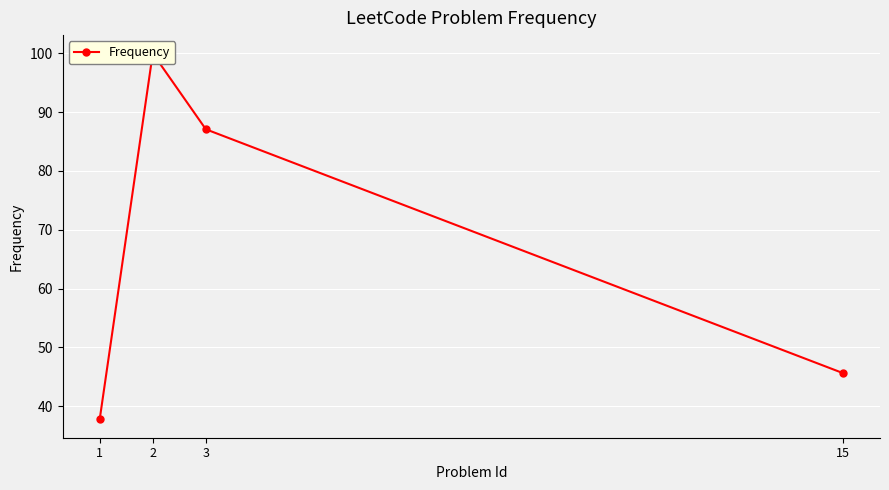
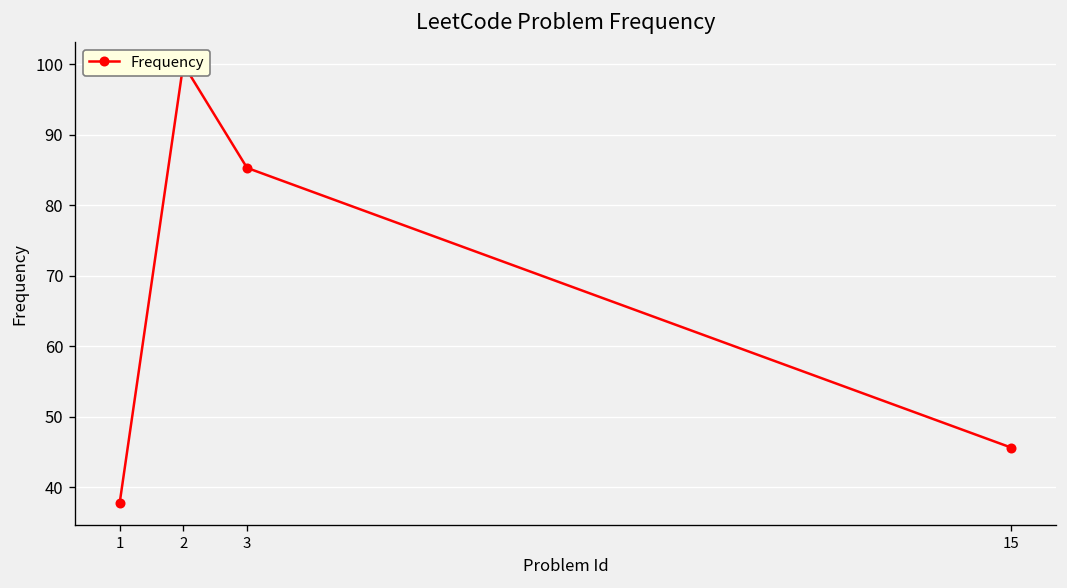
3: 87 -> 85
